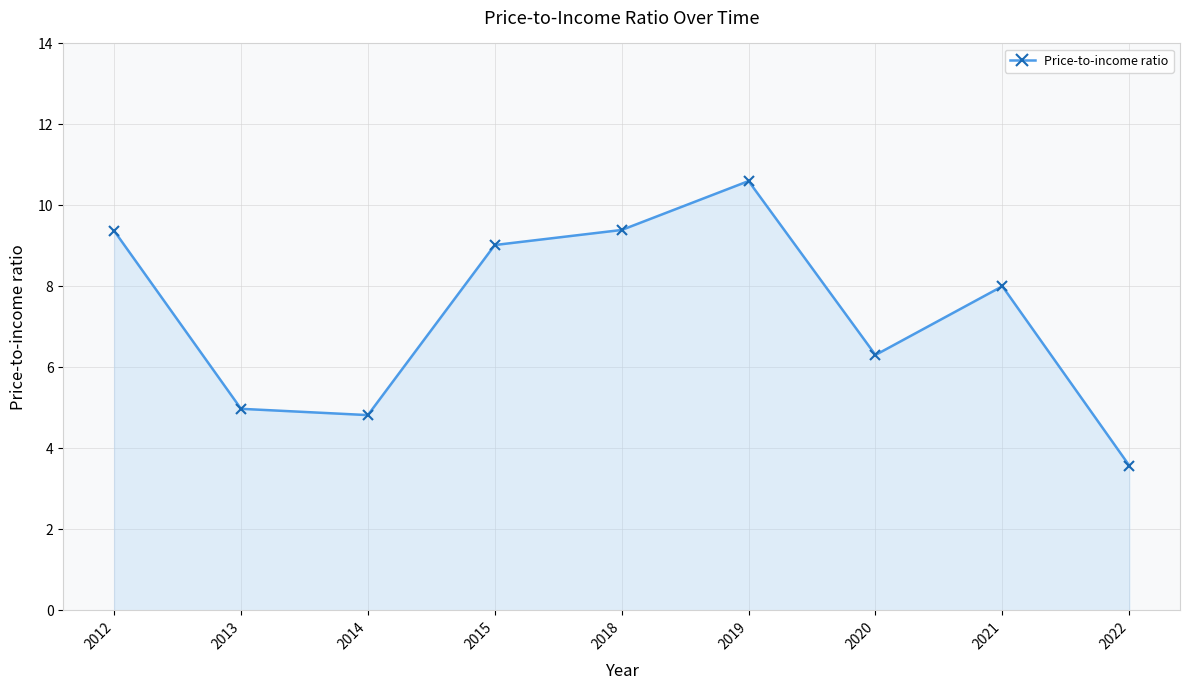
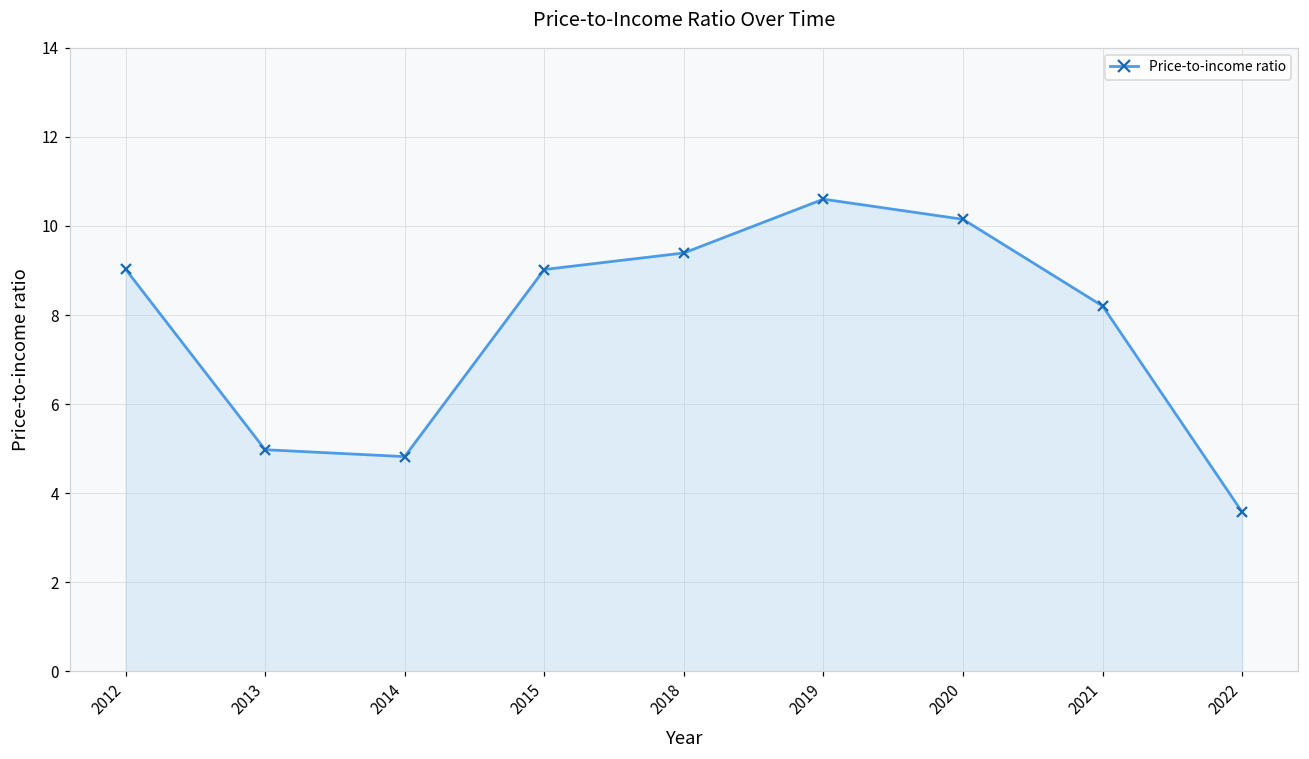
2012: 9.4 -> 9.0
2020: 6.3 -> 10.1
2021: 8.0 -> 8.2
